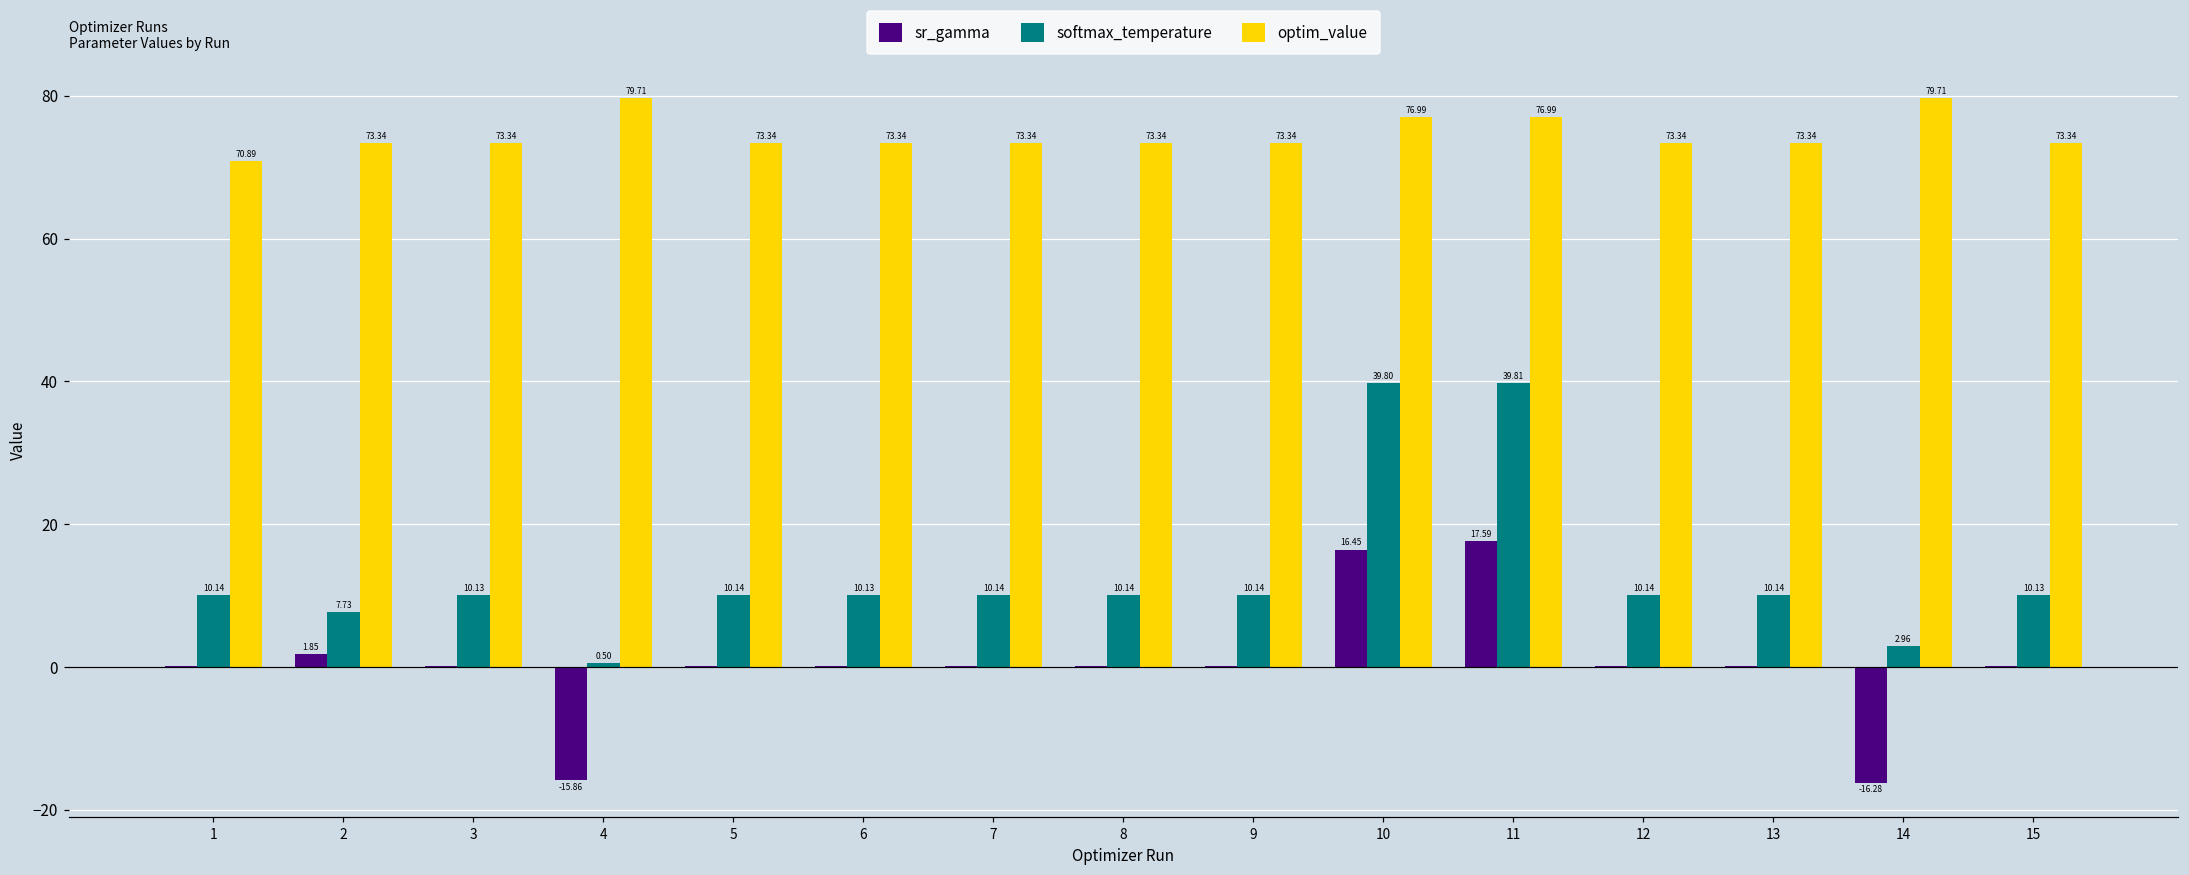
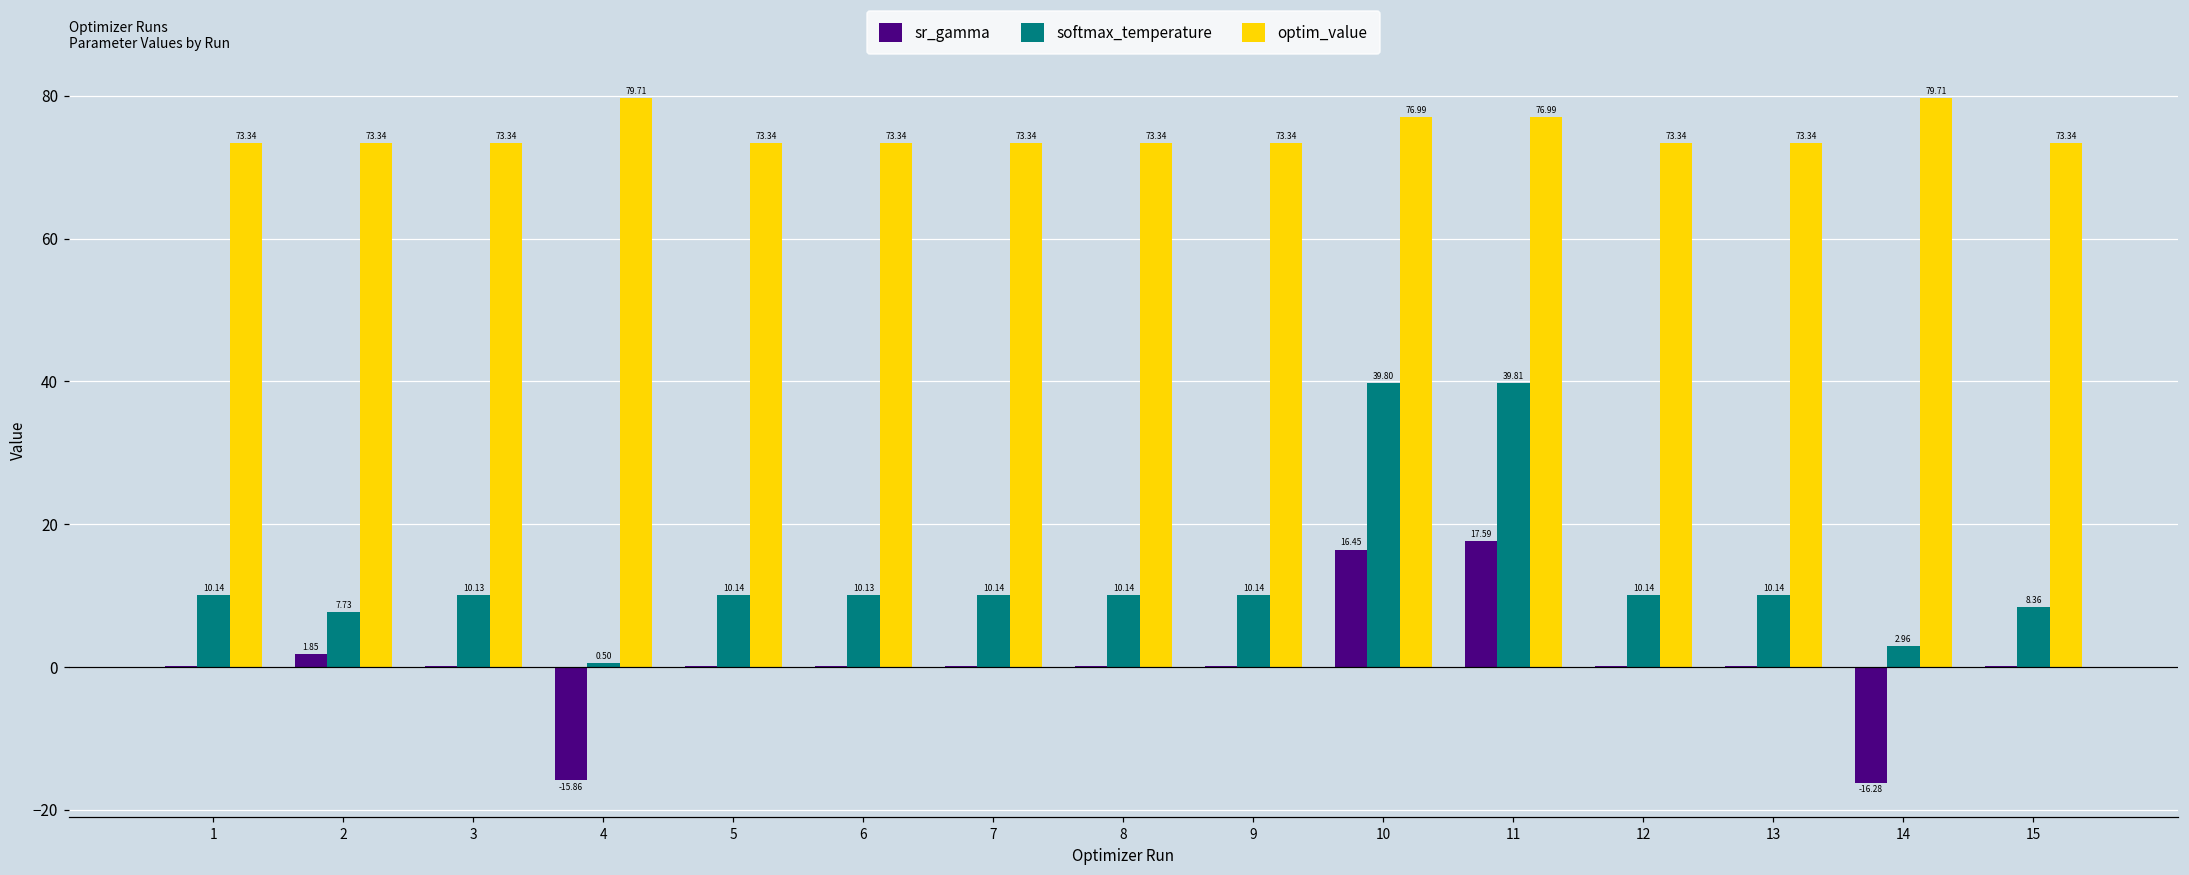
optim_value, 1: 70.89 -> 73.34
softmax_temperature, 15: 10.13 -> 8.36
